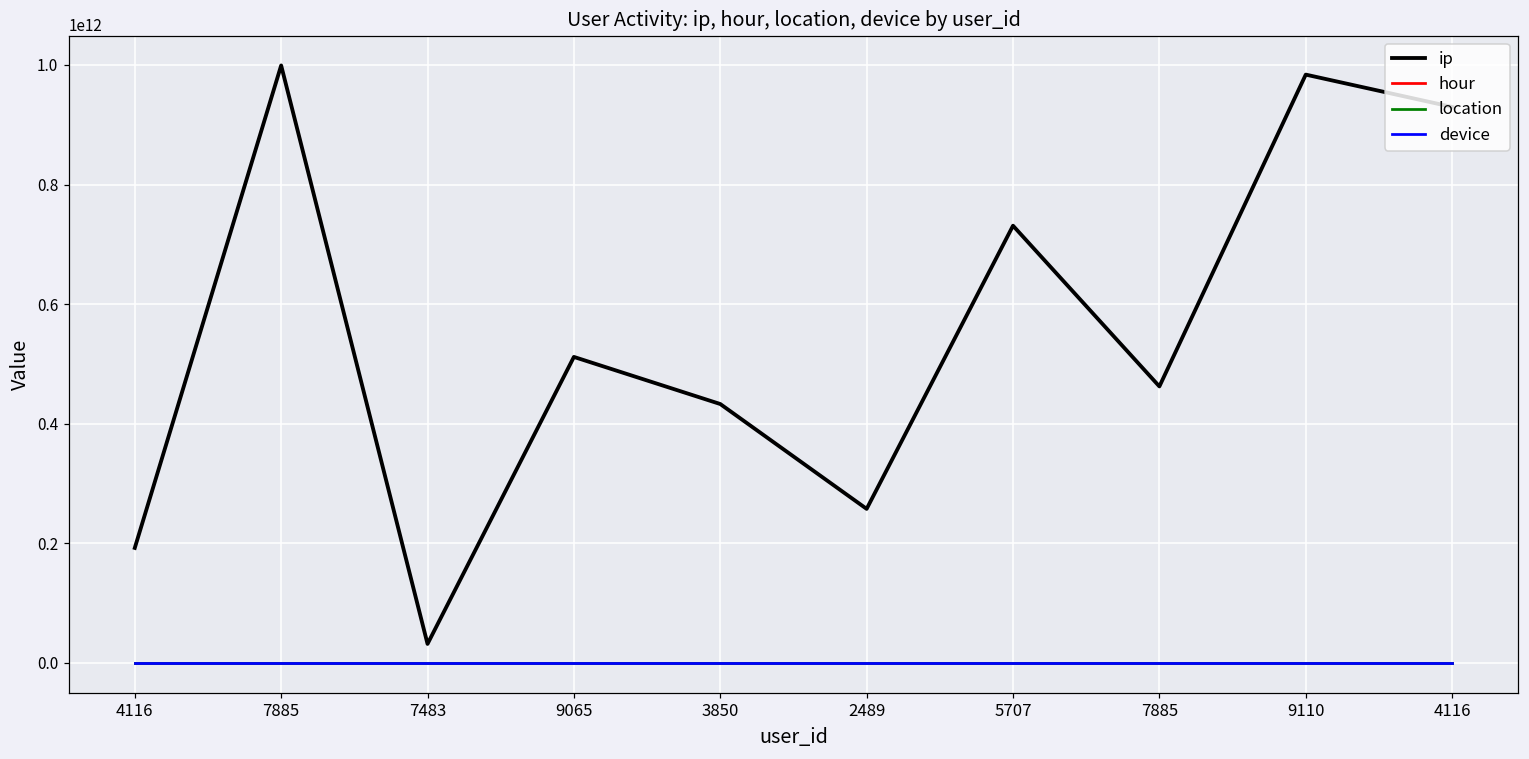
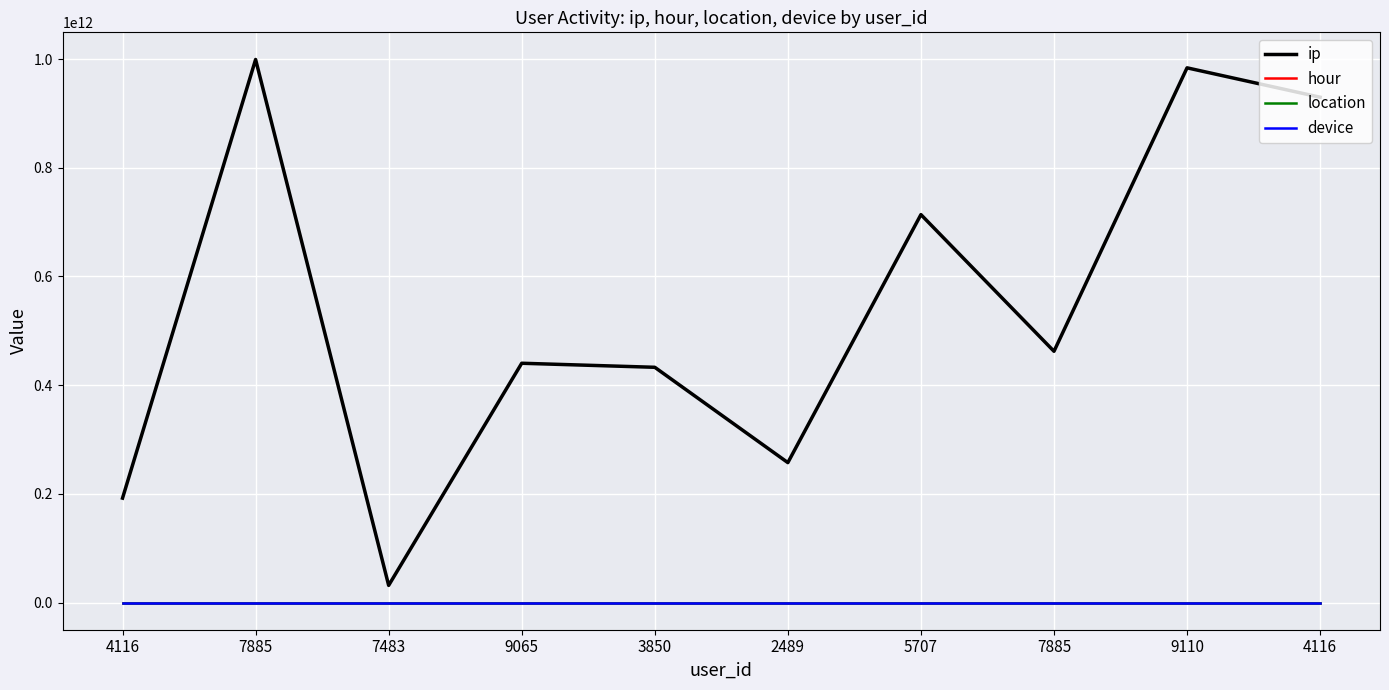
ip, 9065: 510000000000 -> 440000000000
ip, 5707: 730000000000 -> 710000000000
